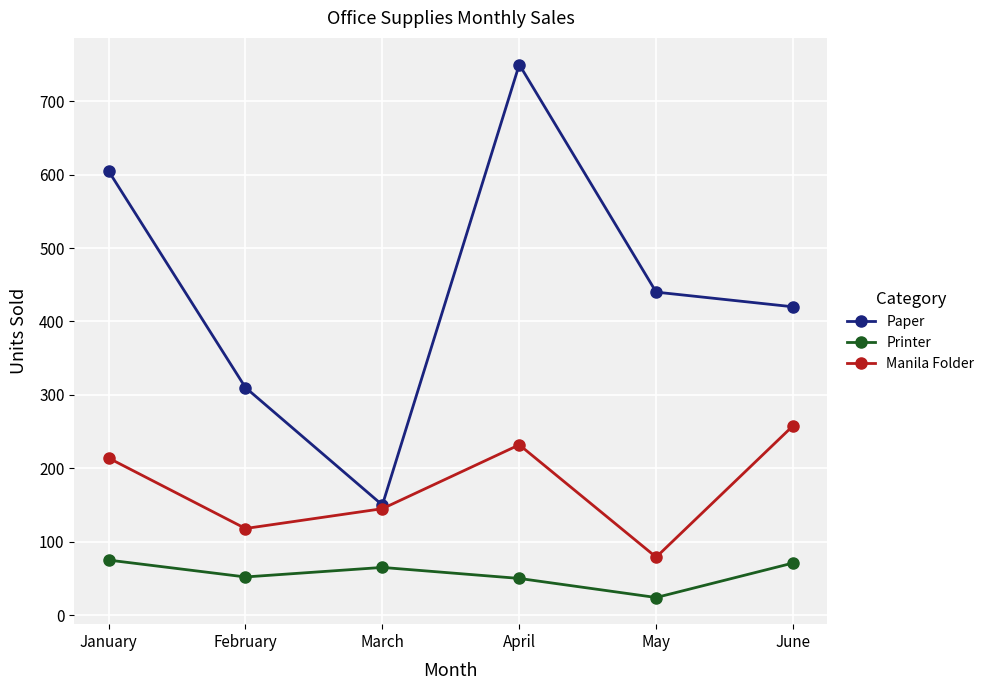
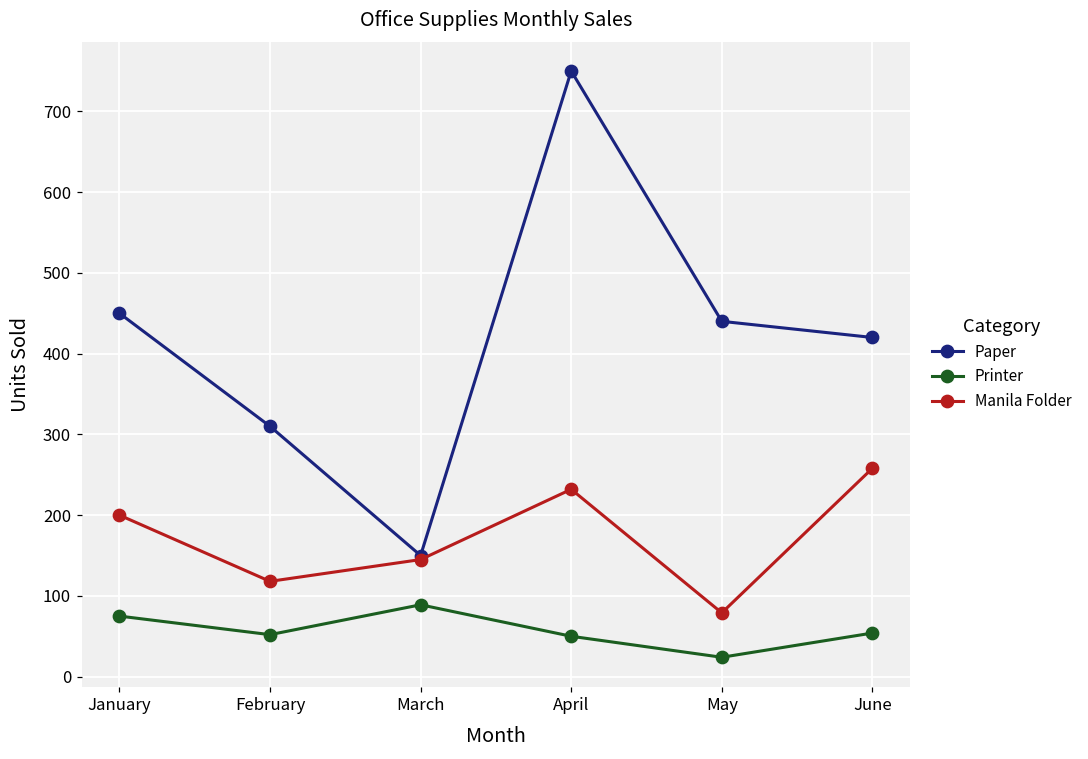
Paper, January: 610 -> 450
Manila Folder, January: 210 -> 200
Printer, March: 70 -> 90
Printer, June: 70 -> 50
